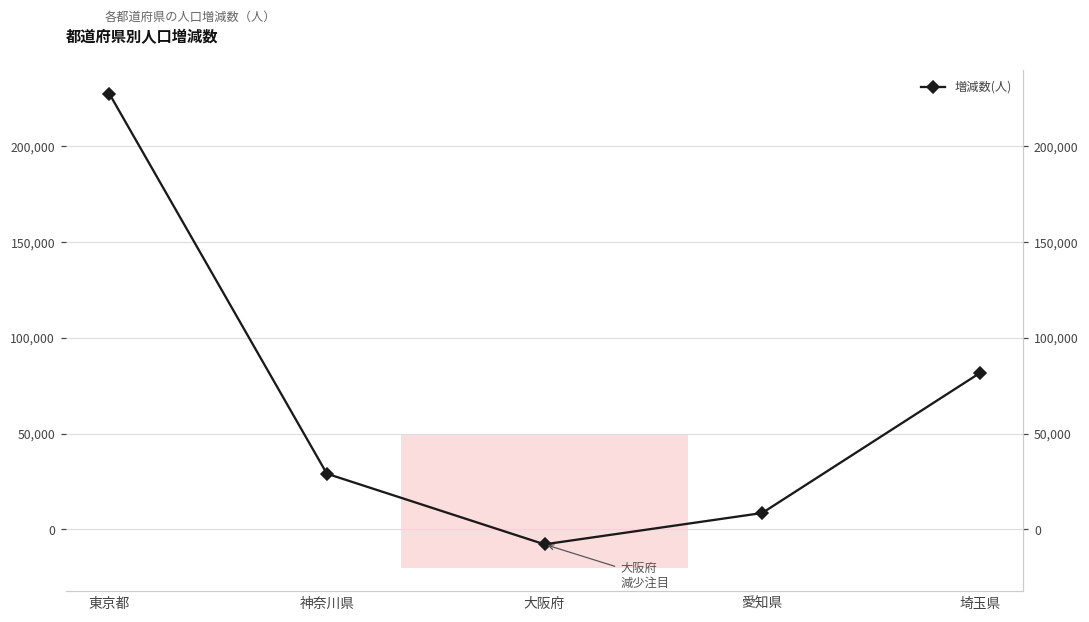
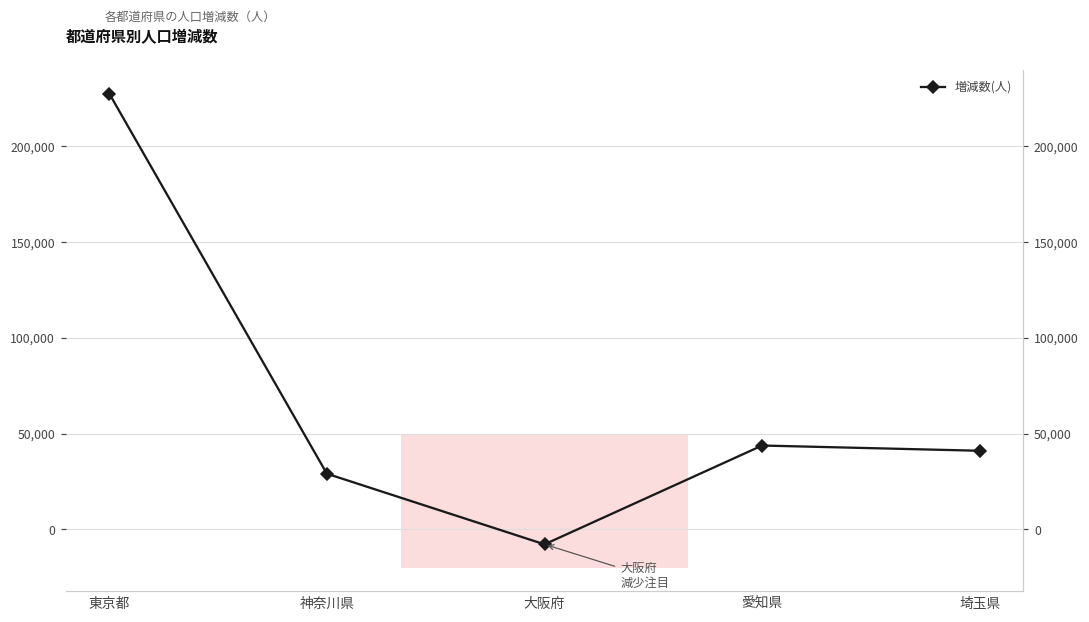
愛知県: 9,000 -> 44,000
埼玉県: 82,000 -> 41,000
